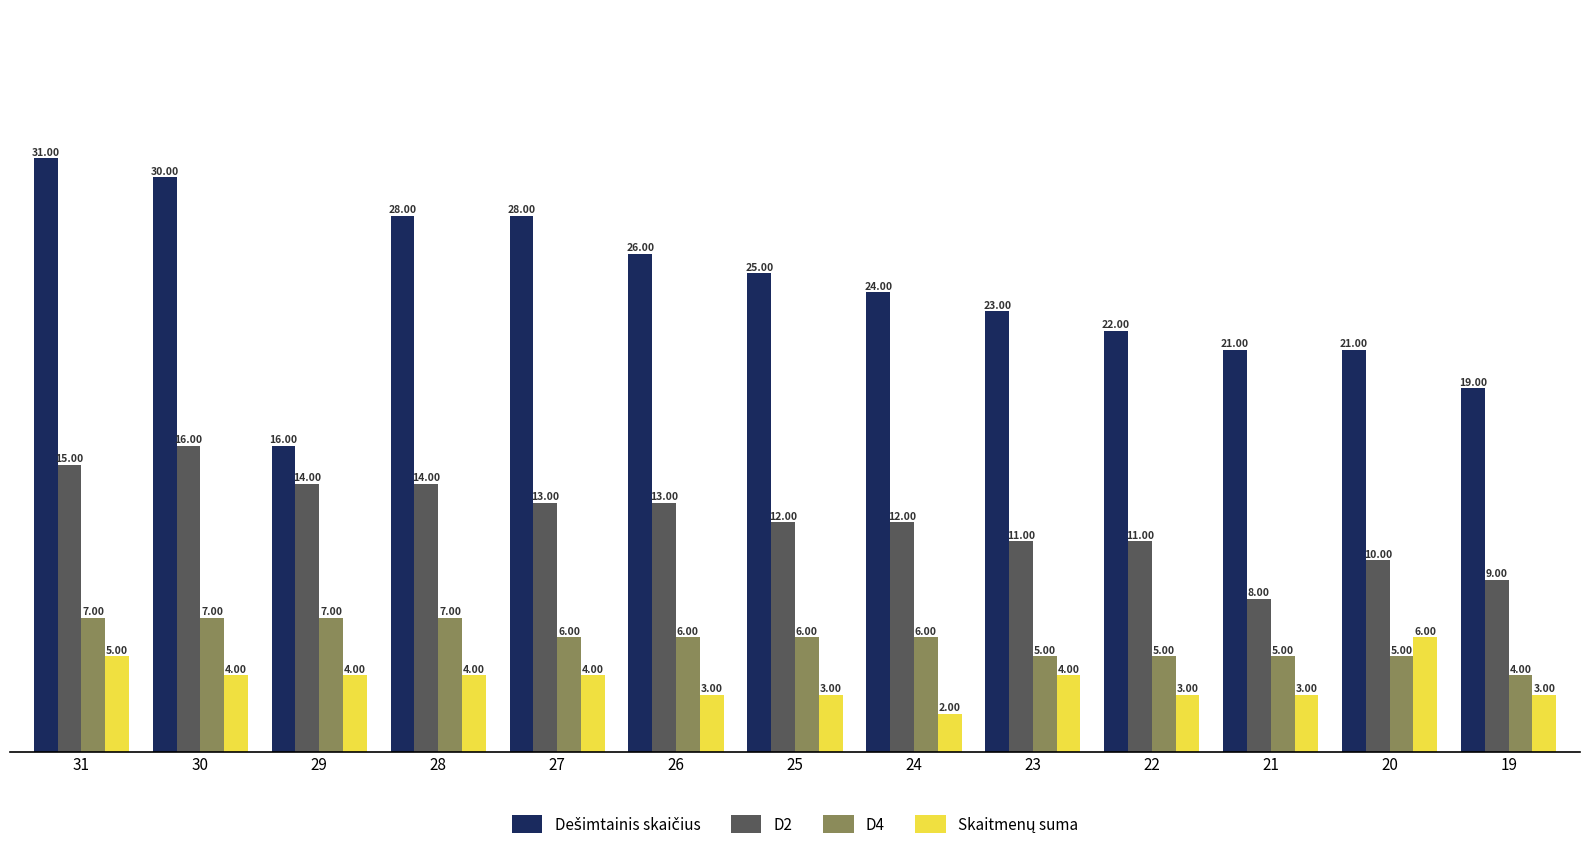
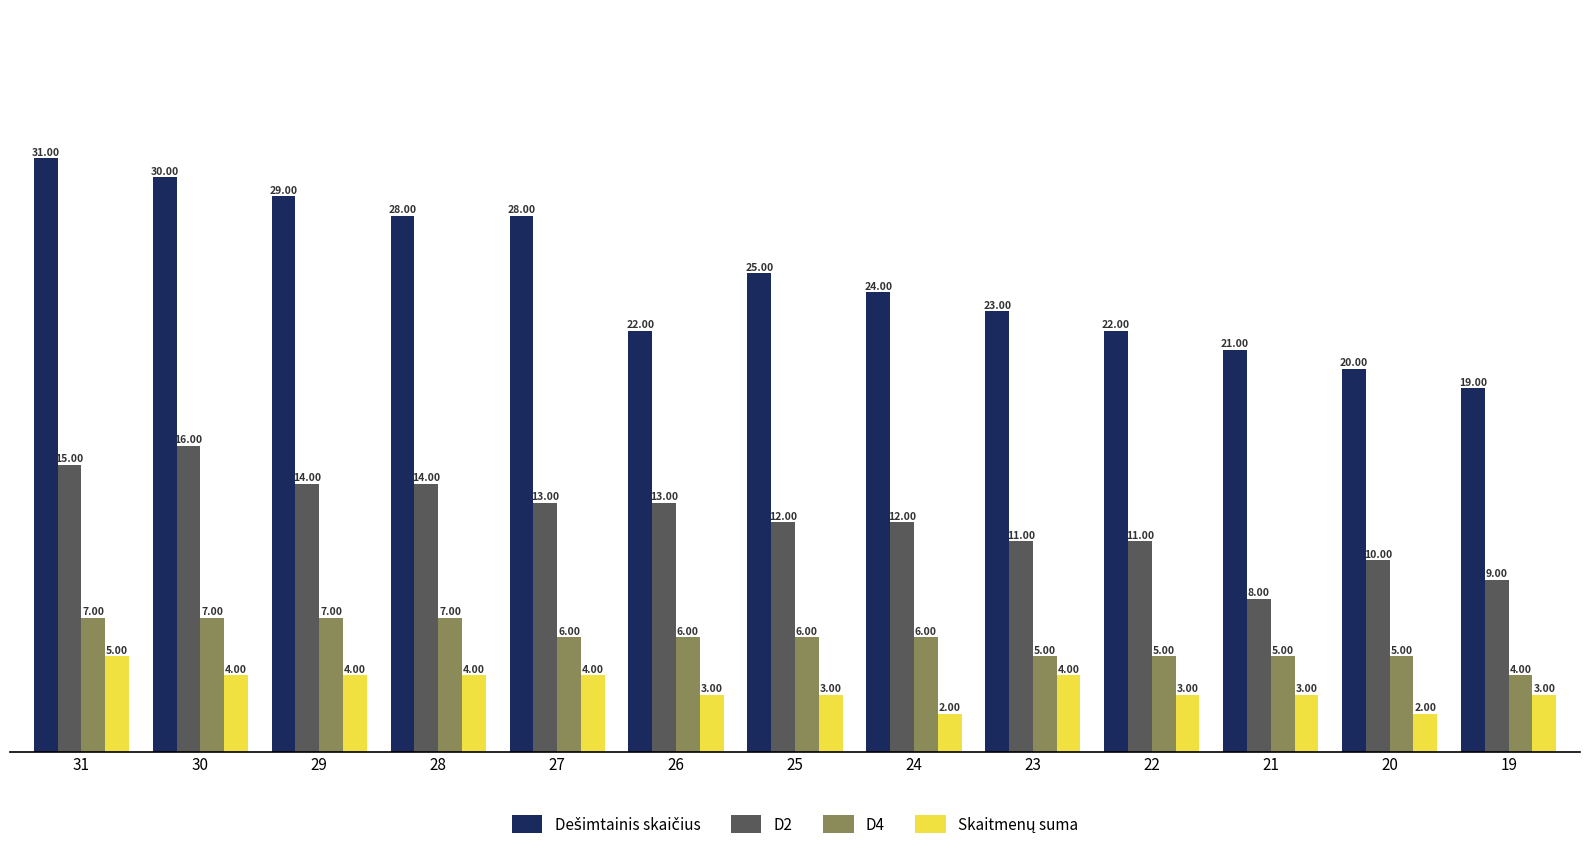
Dešimtainis skaičius, 29: 16.00 -> 29.00
Dešimtainis skaičius, 26: 26.00 -> 22.00
Dešimtainis skaičius, 20: 21.00 -> 20.00
Skaitmenų suma, 20: 6.00 -> 2.00
